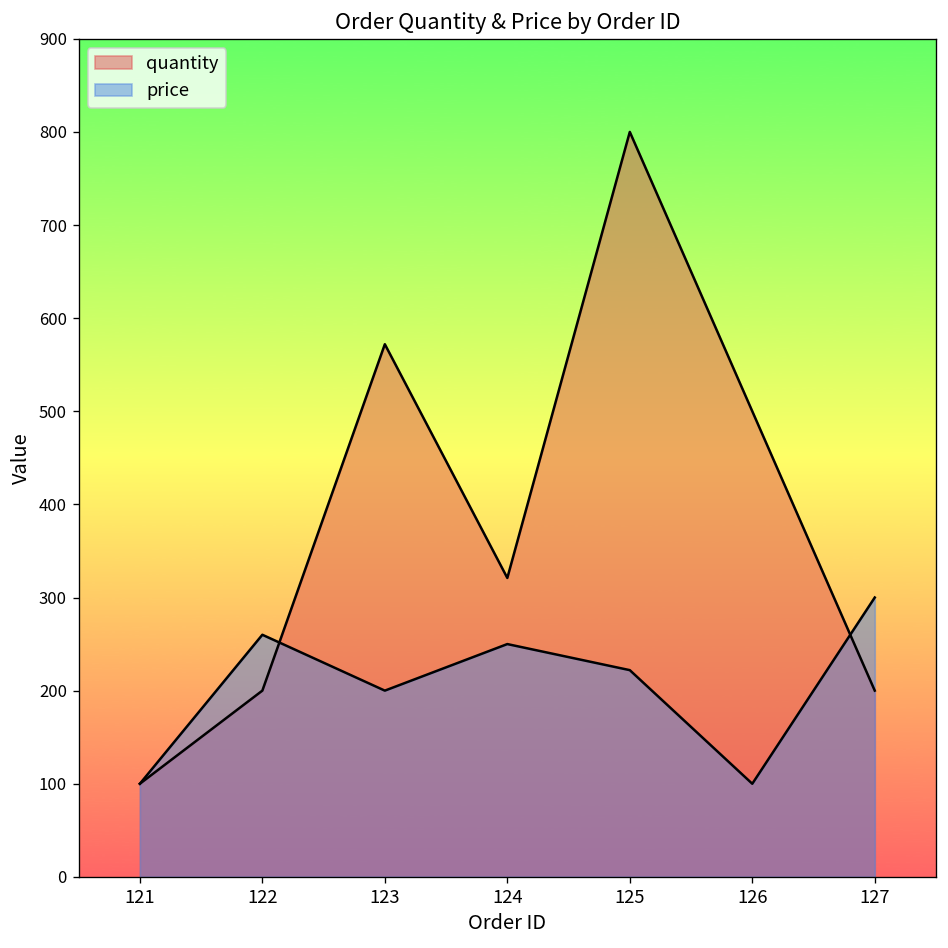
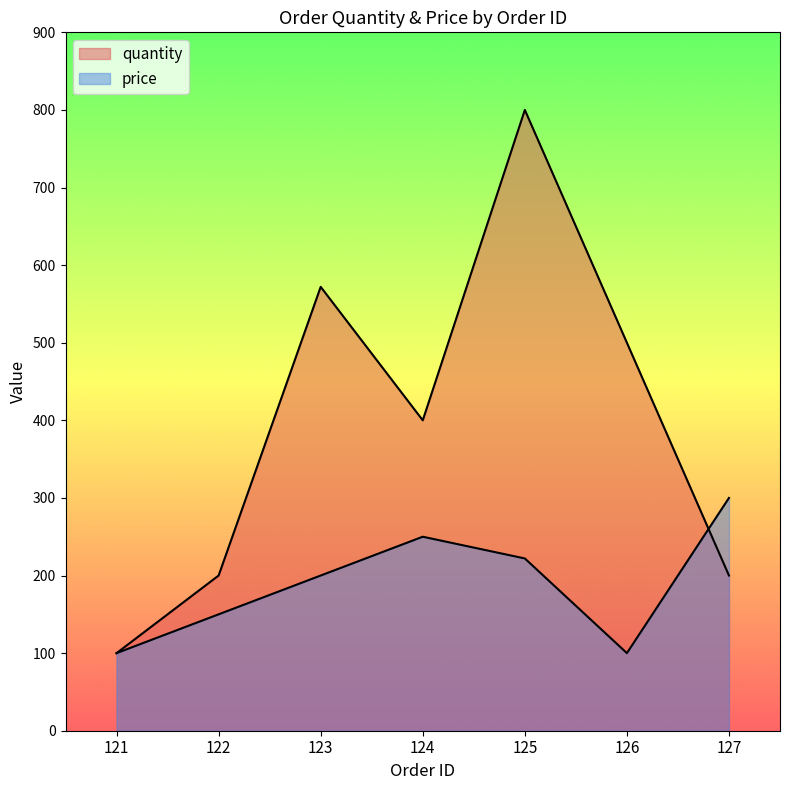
price, 122: 260 -> 150
quantity, 124: 320 -> 400
